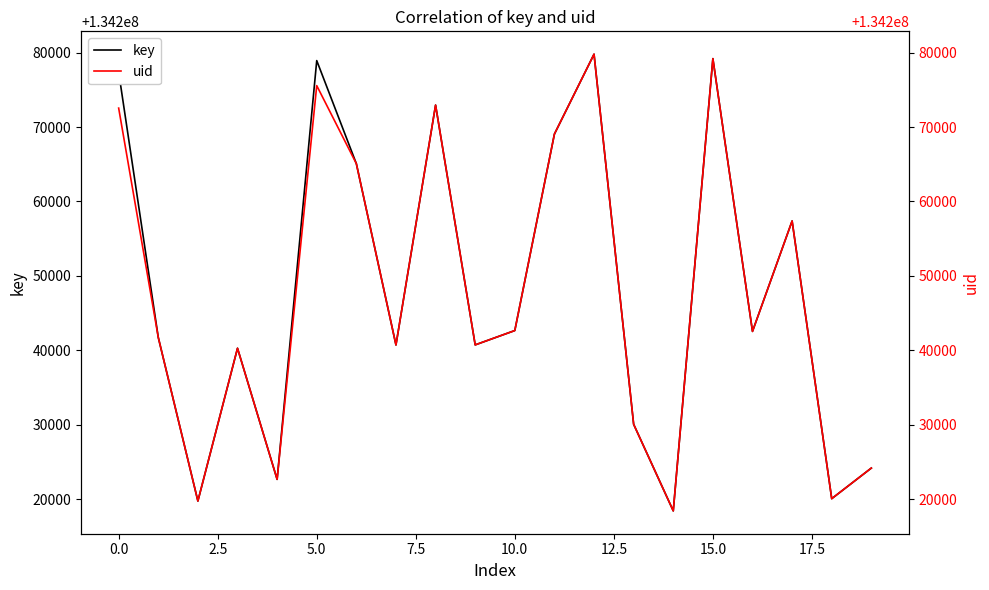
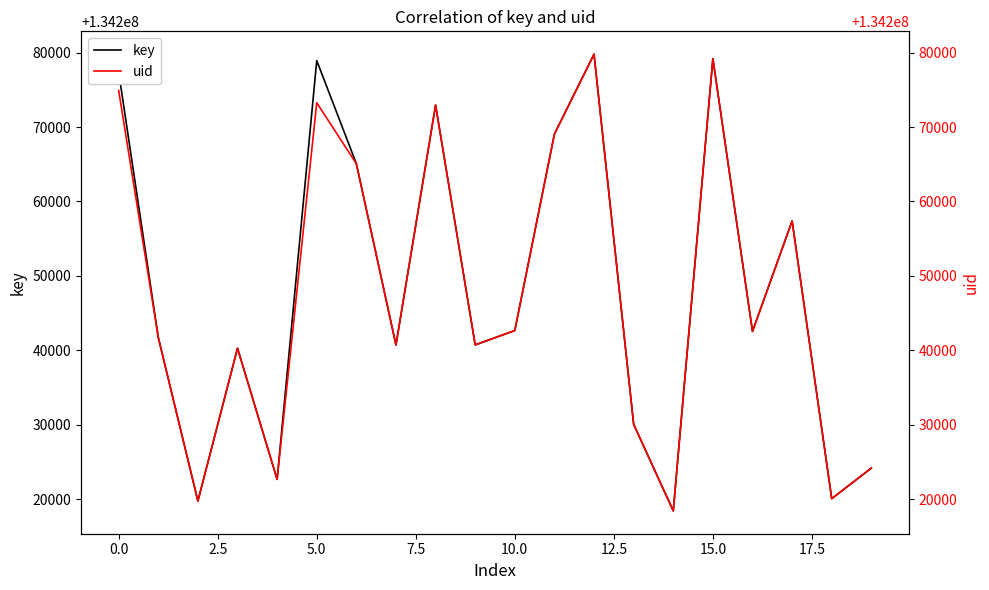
uid, 0.0: 134273000 -> 134275000
uid, 5.0: 134276000 -> 134273000
